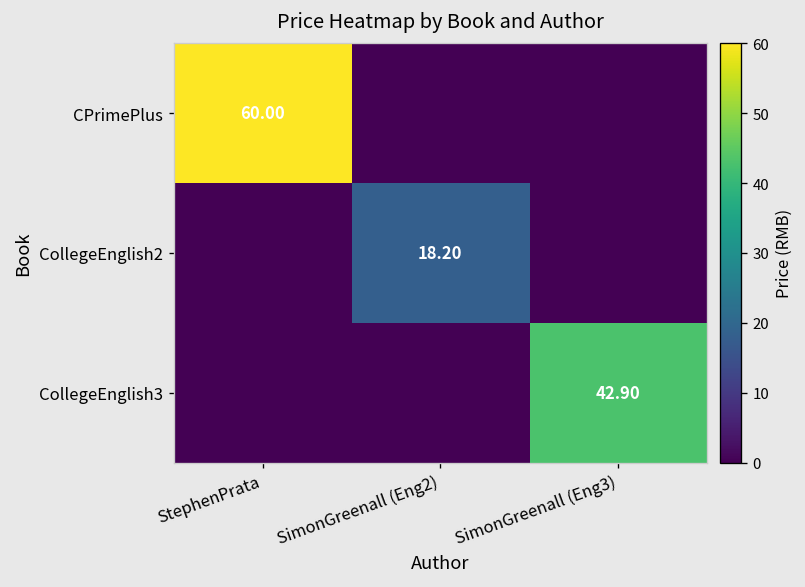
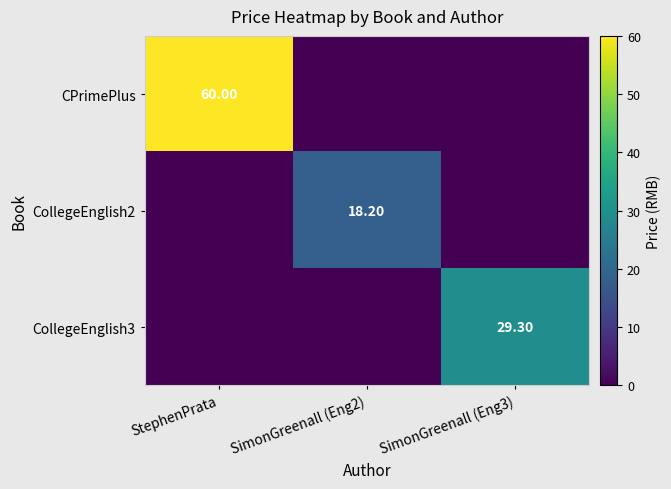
CollegeEnglish3, SimonGreenall (Eng3): 42.90 -> 29.30
